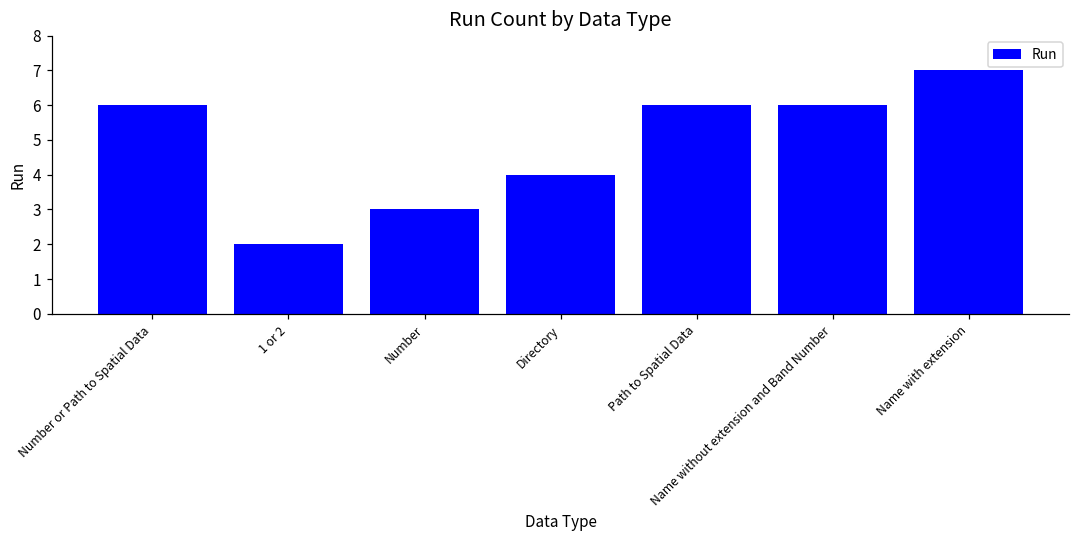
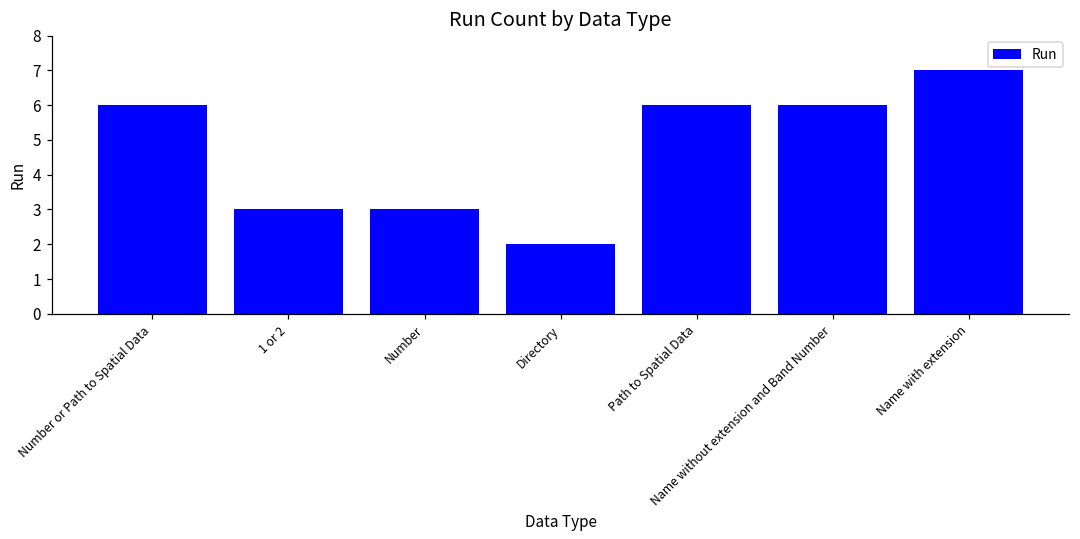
1 or 2: 2 -> 3
Directory: 4 -> 2
